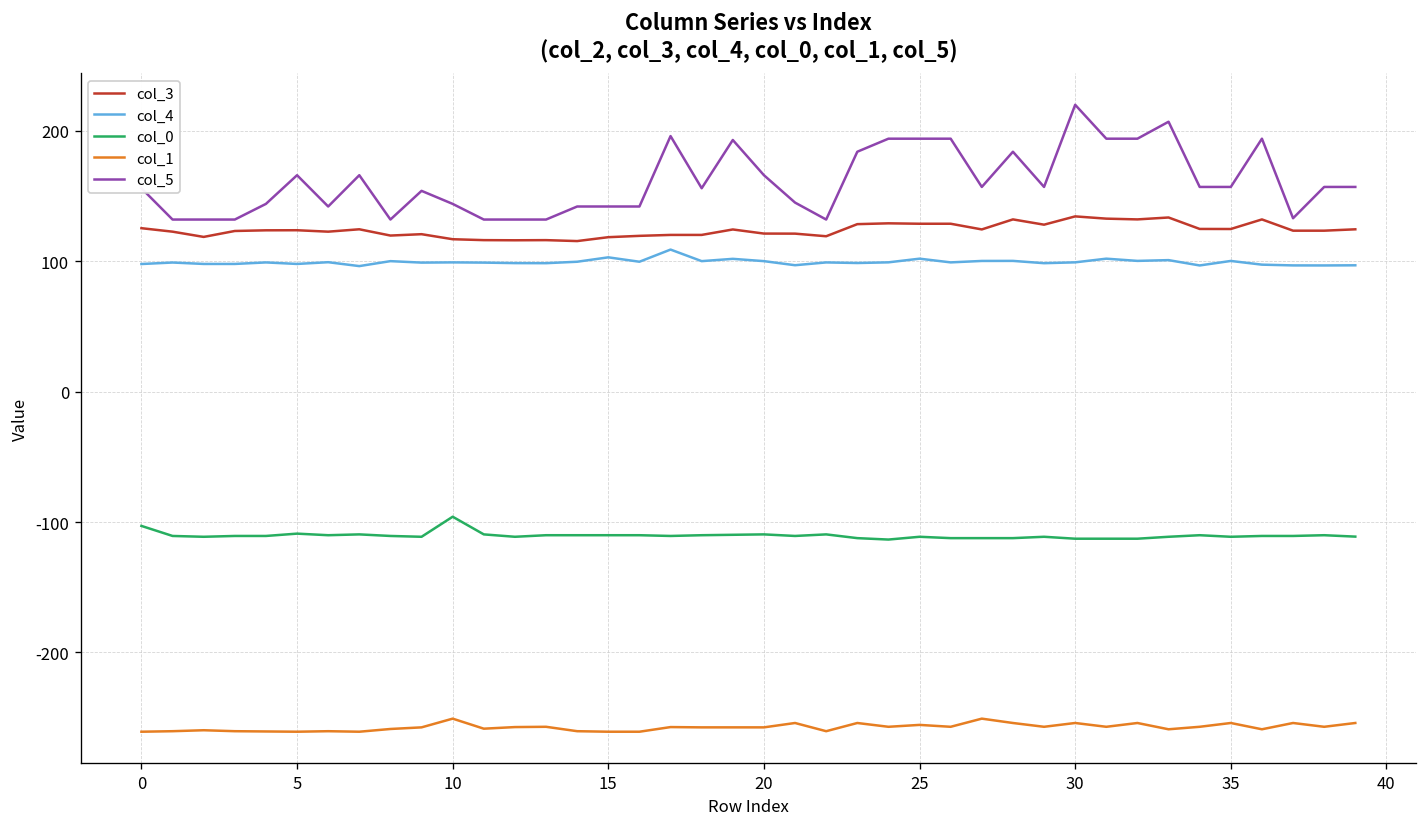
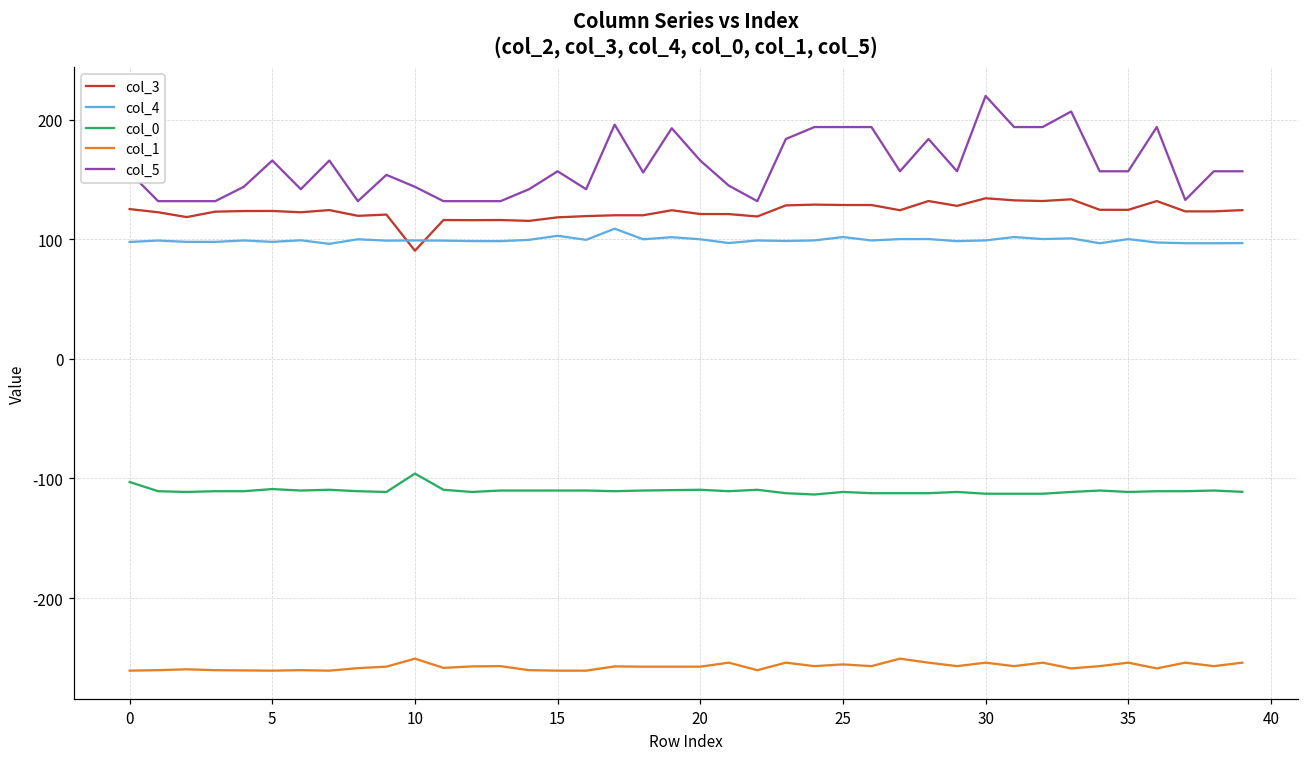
col_3, 10: 117 -> 91
col_5, 15: 142 -> 157
